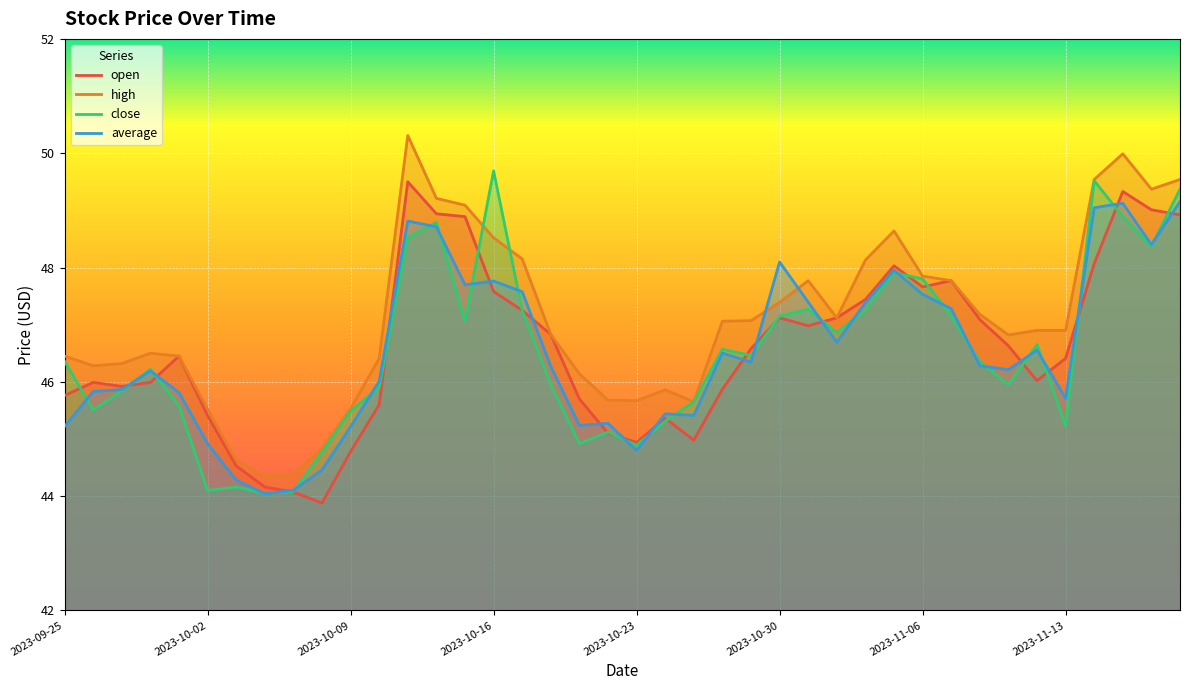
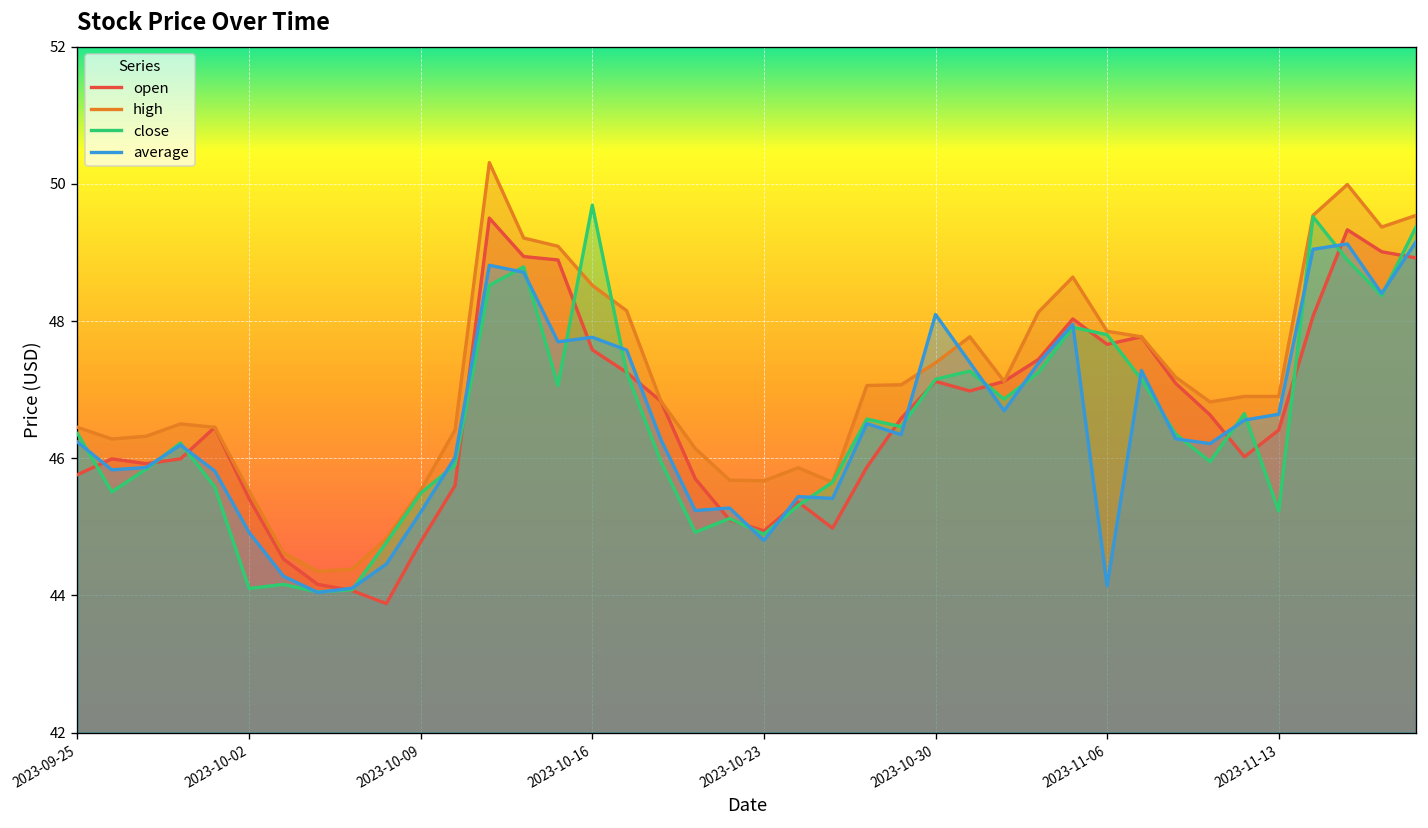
average, 2023-09-25: 45.2 -> 46.2
average, 2023-11-06: 47.5 -> 44.1
average, 2023-11-13: 45.7 -> 46.6
